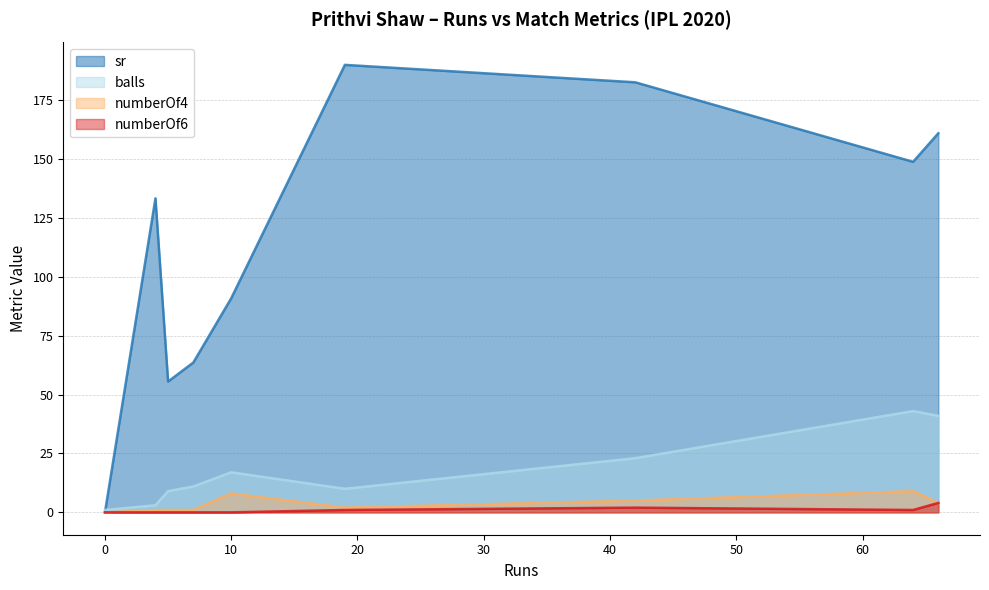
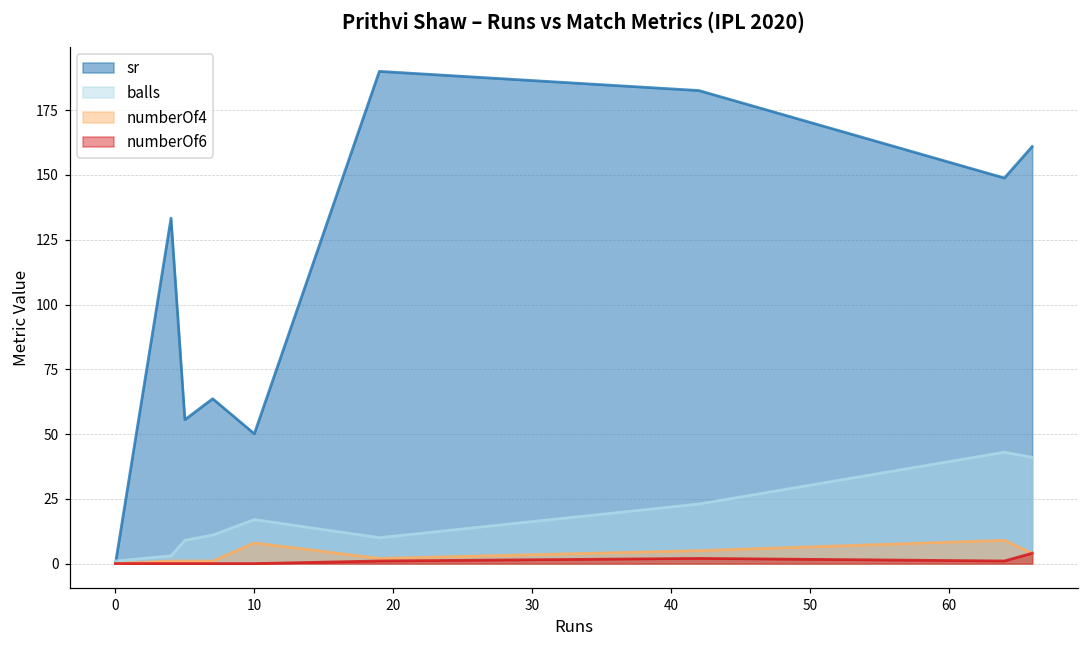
sr, 10: 91 -> 50
